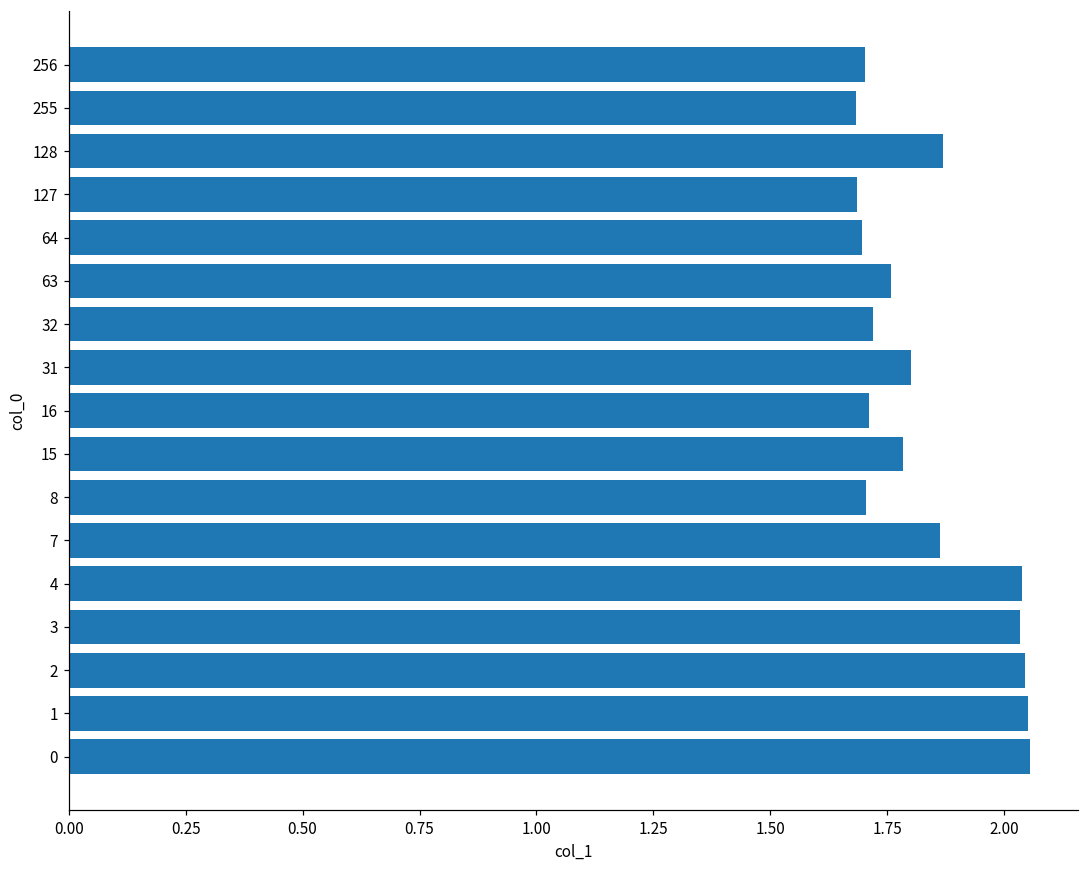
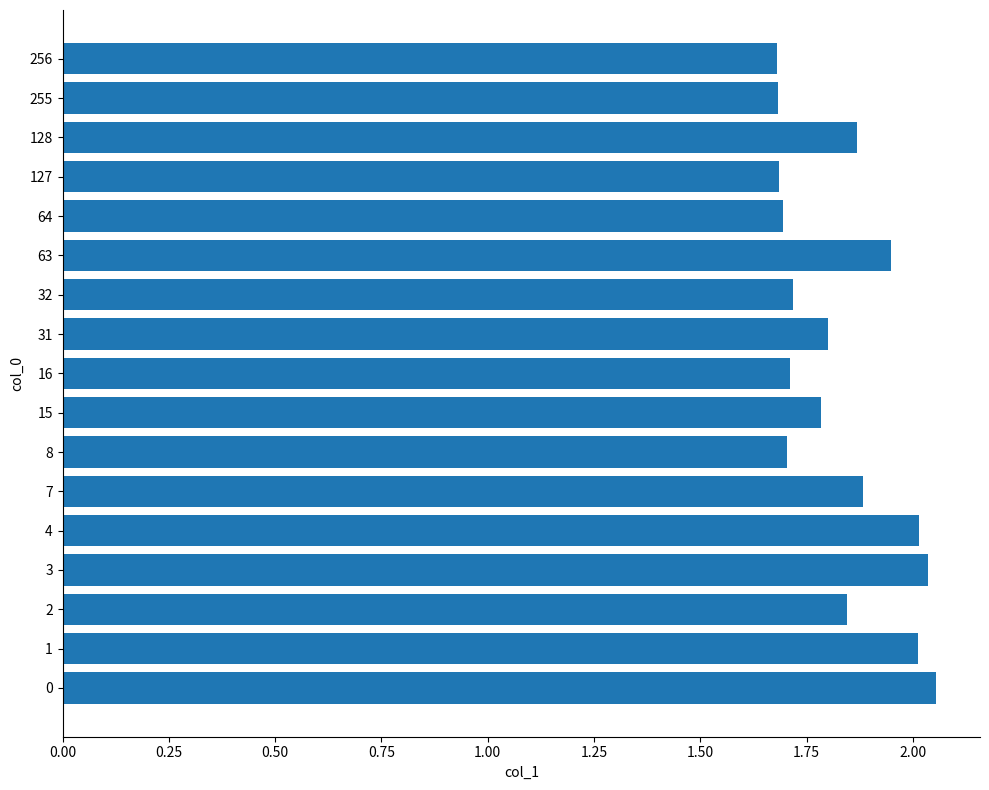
256: 1.70 -> 1.68
63: 1.76 -> 1.95
7: 1.86 -> 1.88
4: 2.04 -> 2.02
2: 2.04 -> 1.85
1: 2.05 -> 2.01
